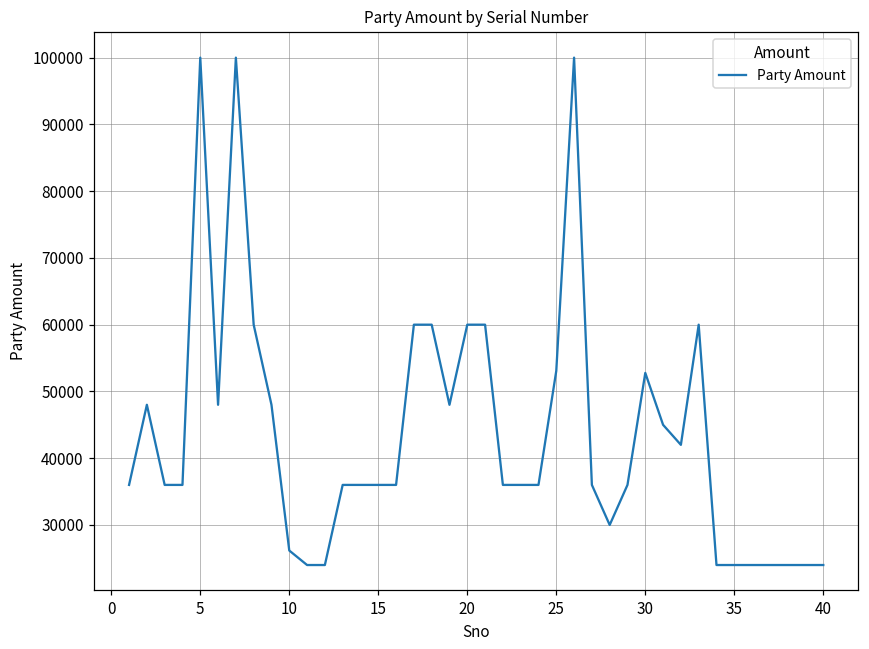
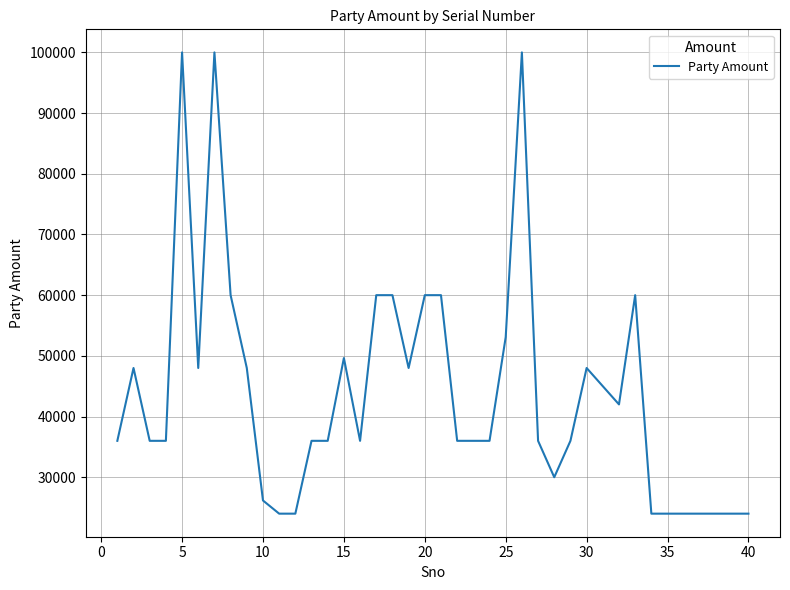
15: 36000 -> 50000
30: 53000 -> 48000
